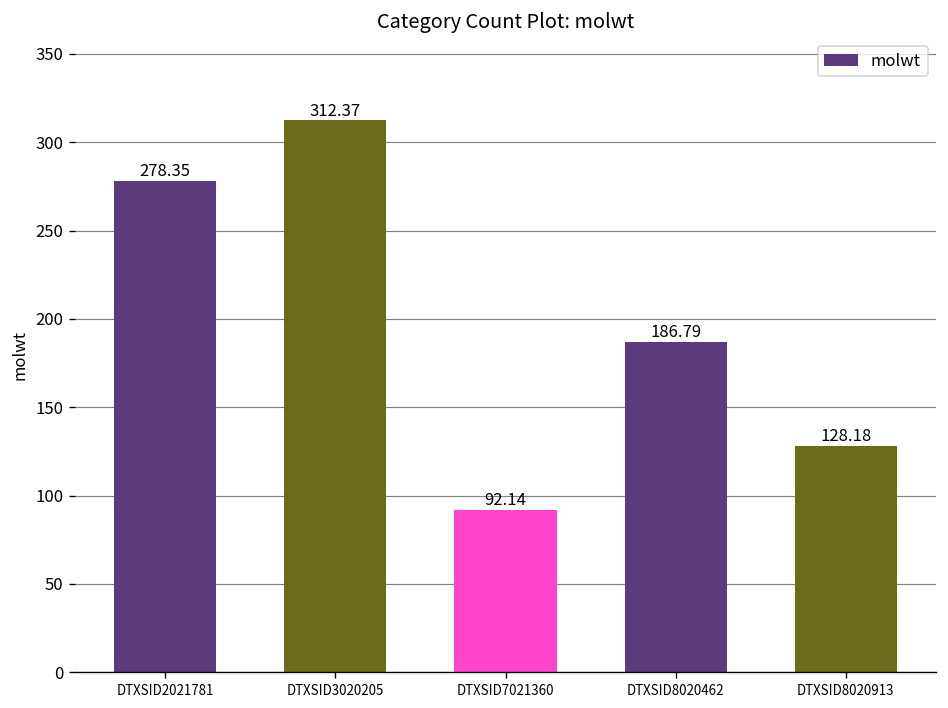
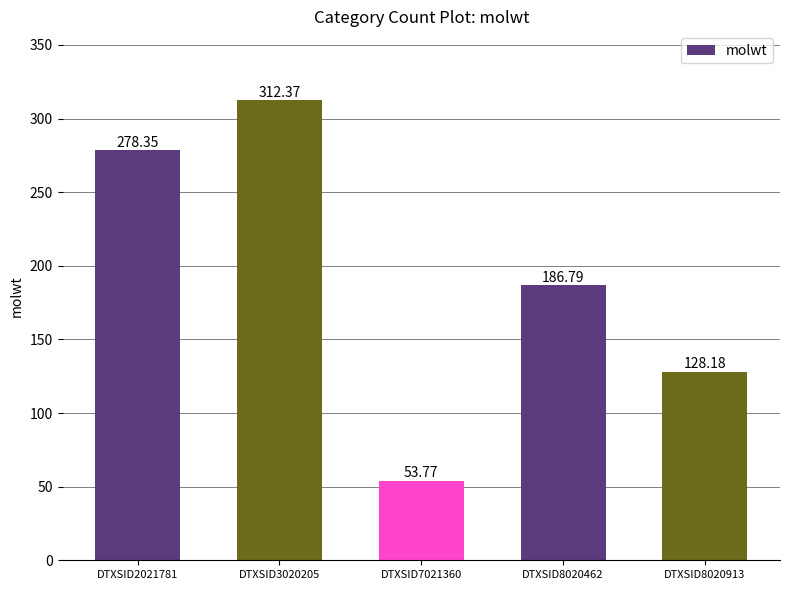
DTXSID7021360: 92.14 -> 53.77
